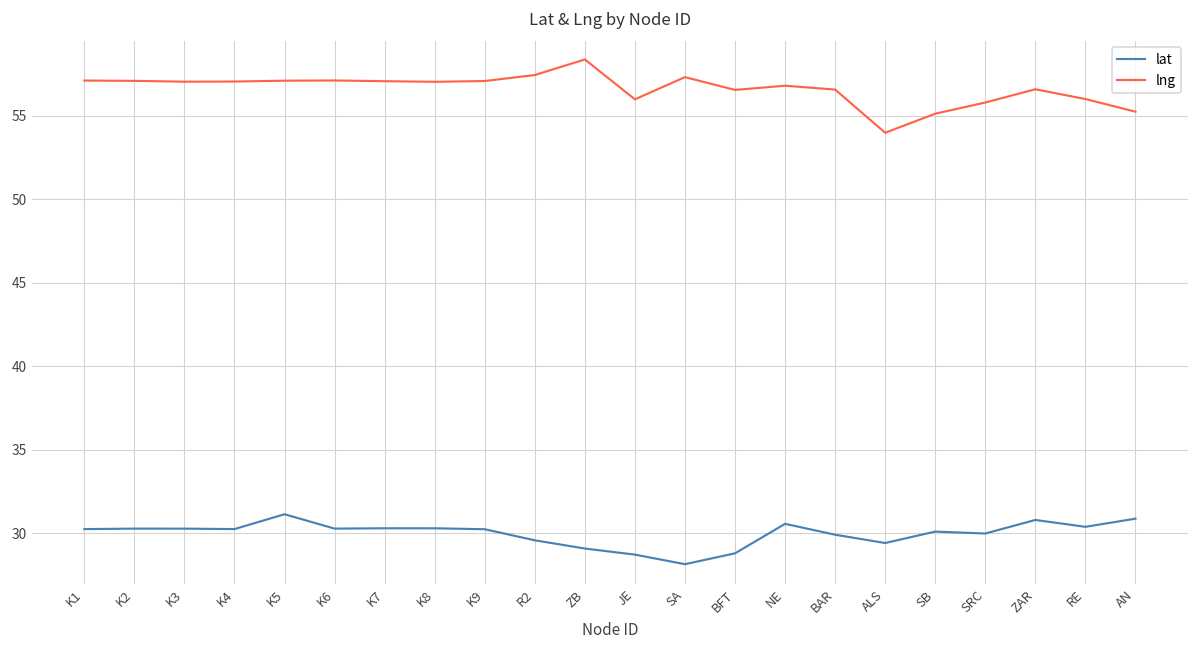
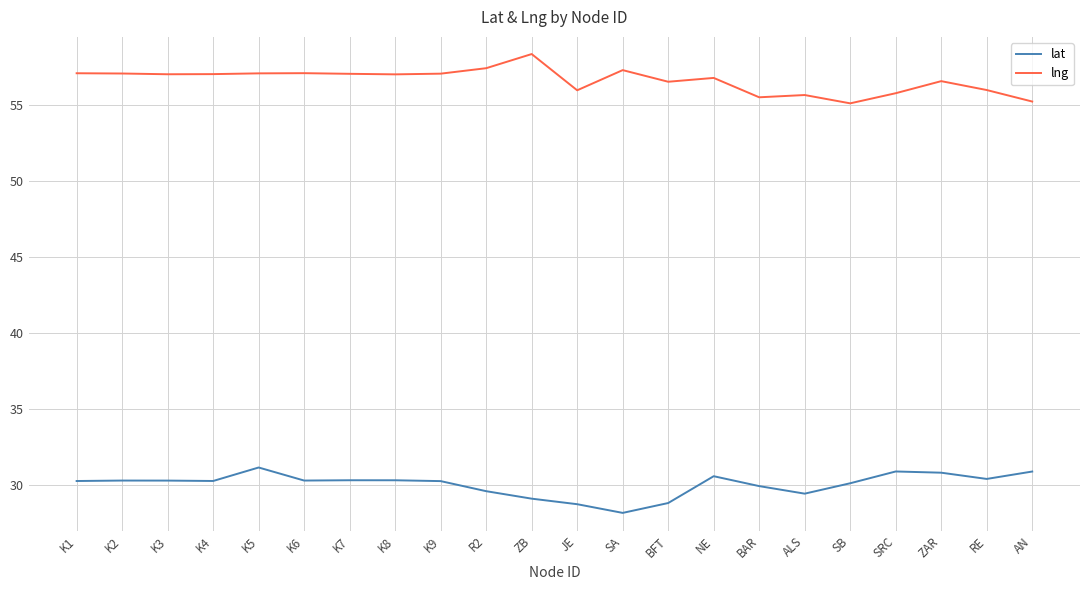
lng, BAR: 56.6 -> 55.5
lng, ALS: 54.0 -> 55.7
lat, SRC: 30.0 -> 30.9
